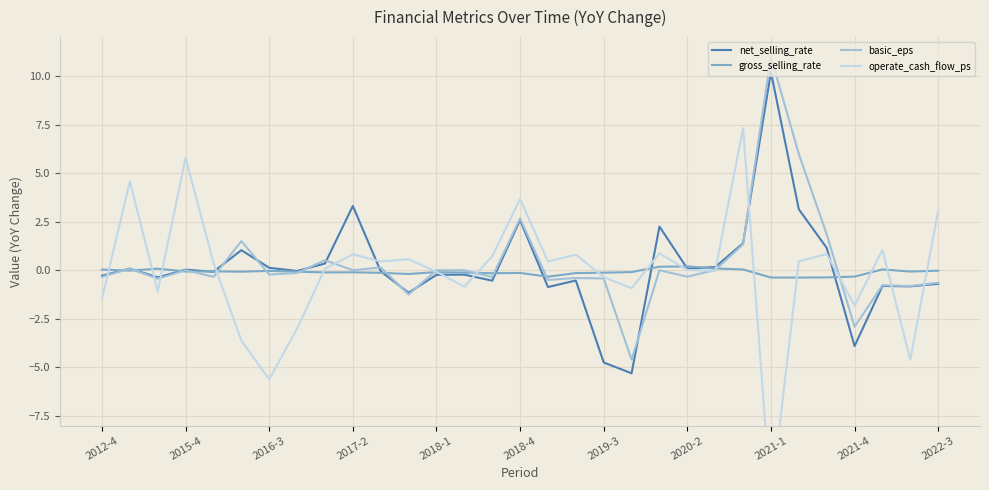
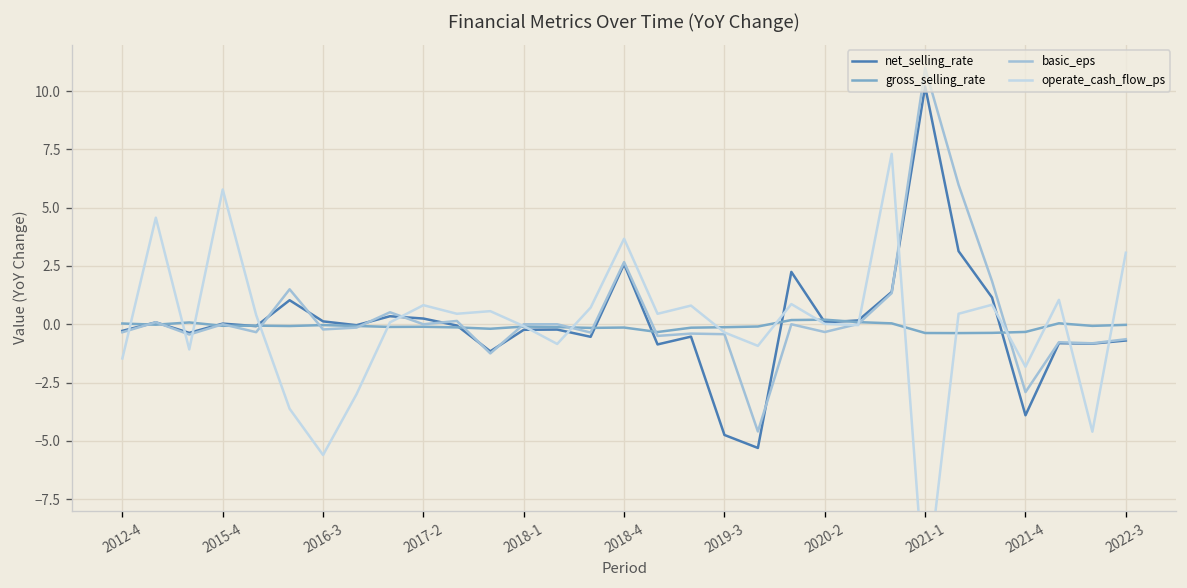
net_selling_rate, 2017-2: 3.3 -> 0.2
